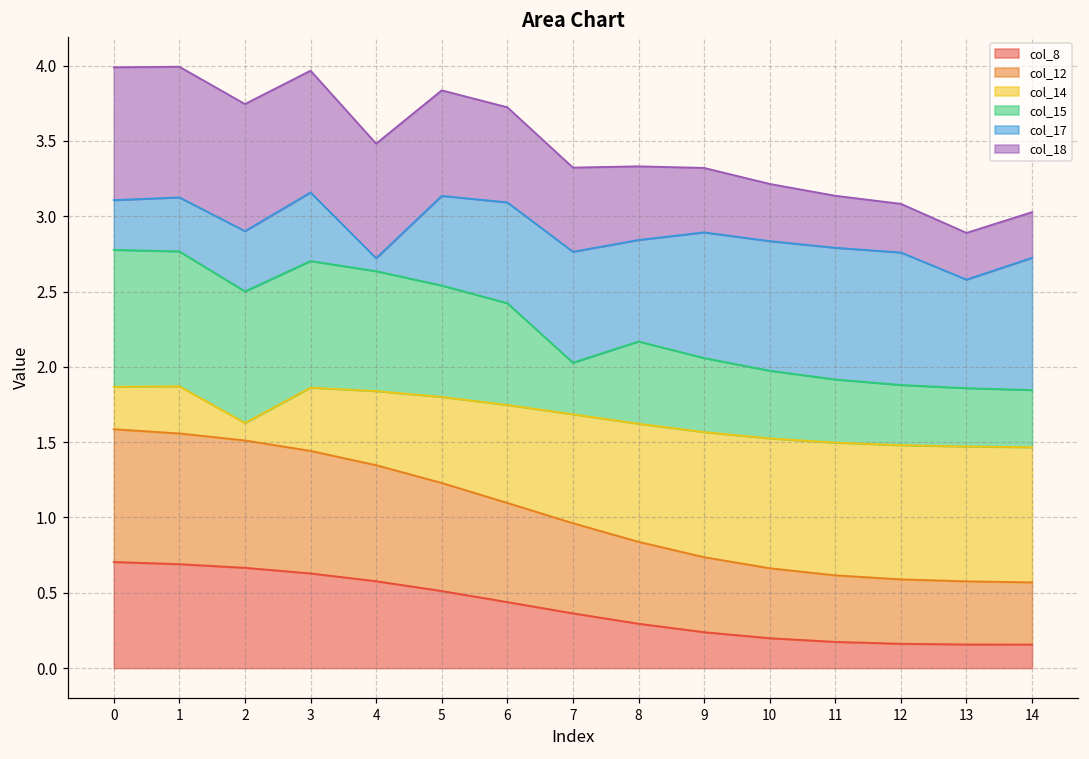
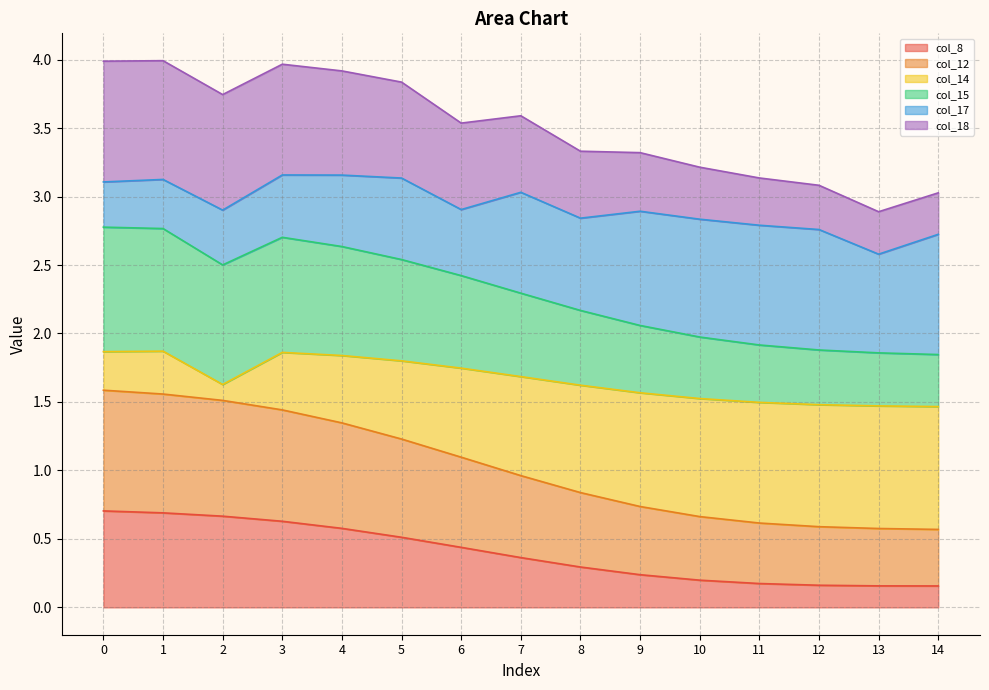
col_17, 4: 0.09 -> 0.52
col_17, 6: 0.67 -> 0.48
col_15, 7: 0.34 -> 0.61
